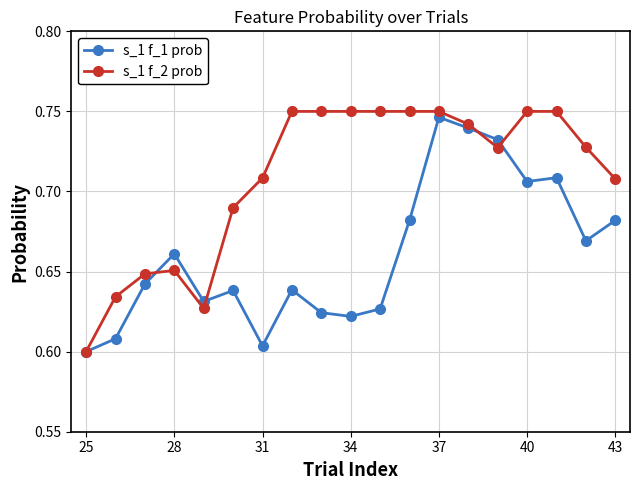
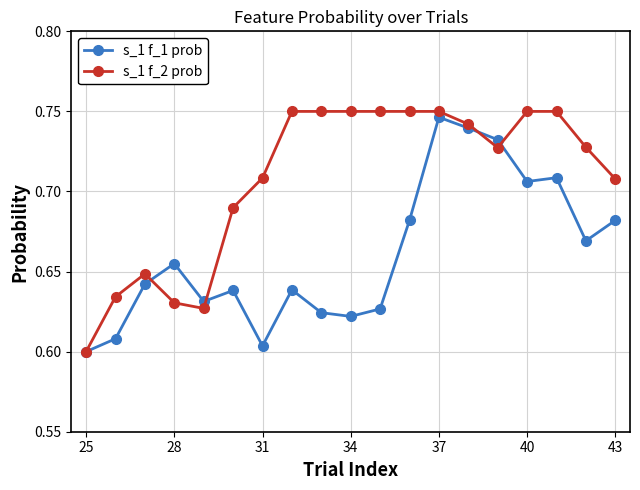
s_1 f_1 prob, 28: 0.661 -> 0.655
s_1 f_2 prob, 28: 0.651 -> 0.630
